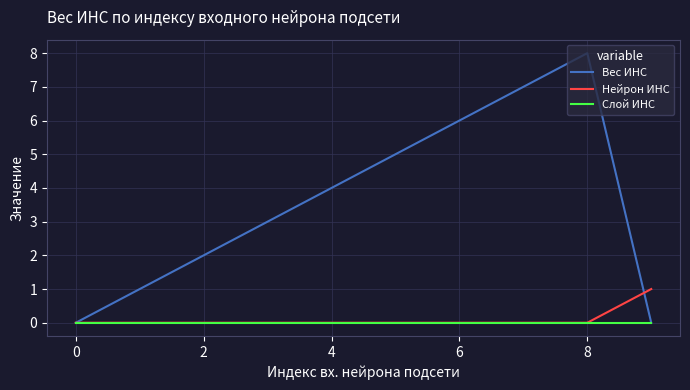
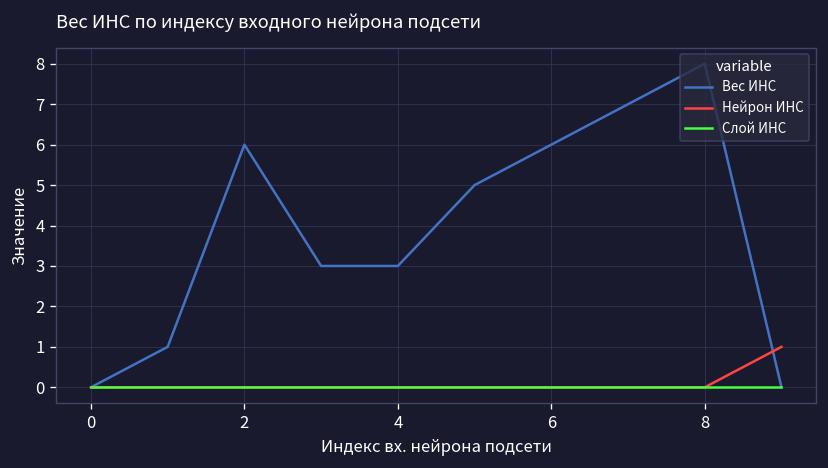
Вес ИНС, 2: 2 -> 6
Вес ИНС, 4: 4 -> 3
